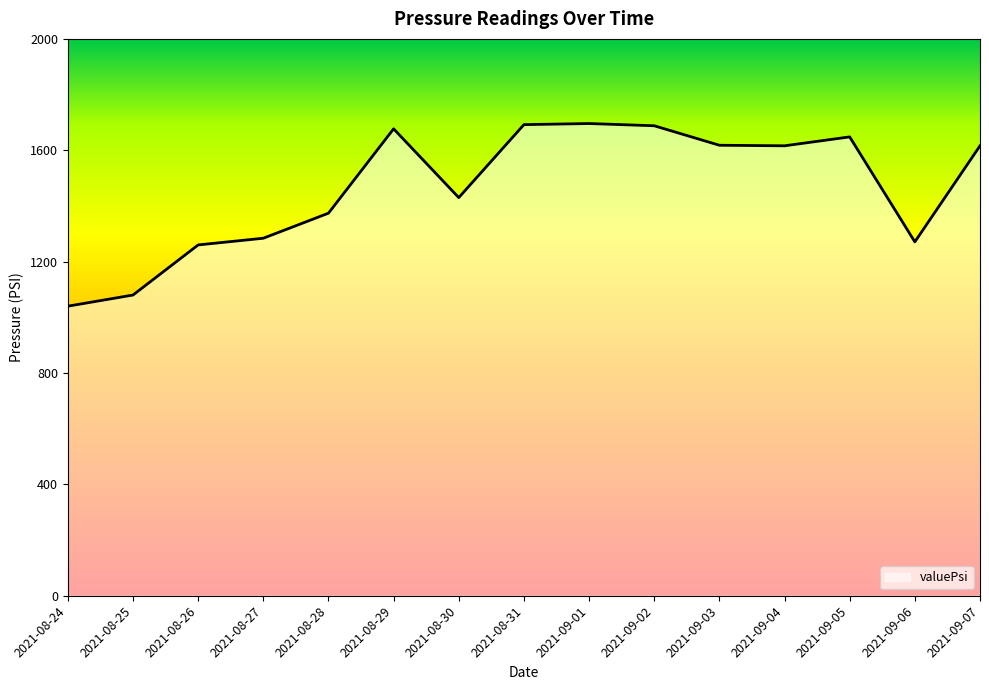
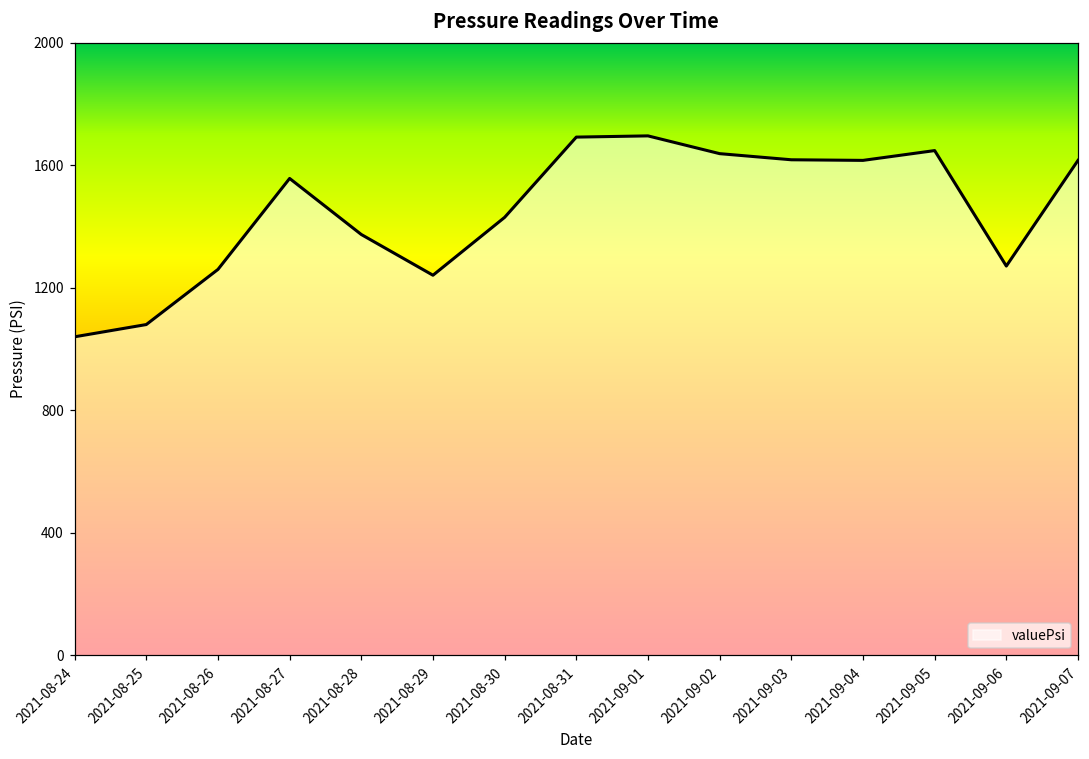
2021-08-27: 1280 -> 1560
2021-08-29: 1680 -> 1240
2021-09-02: 1690 -> 1640
